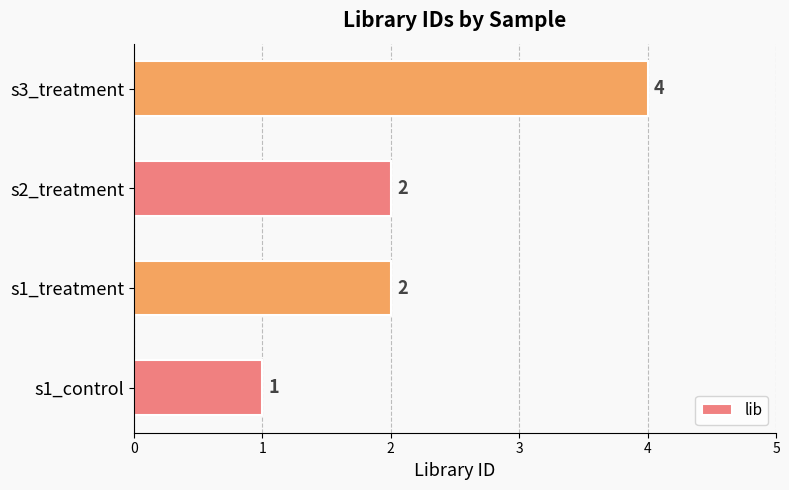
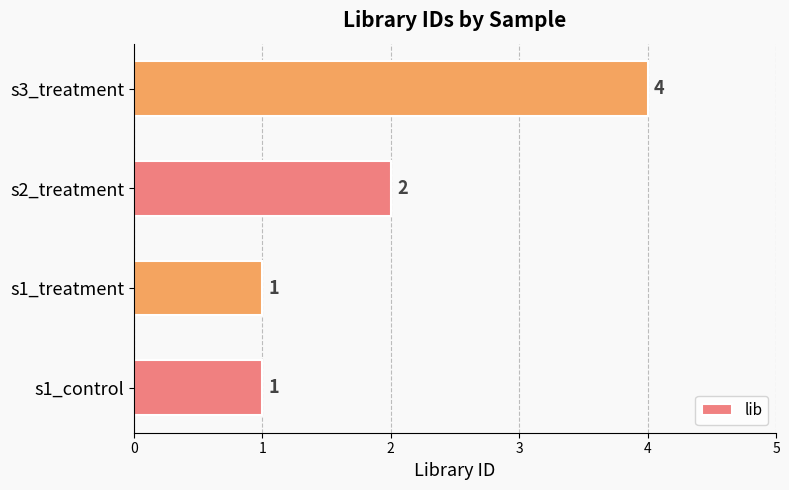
s1_treatment: 2 -> 1
